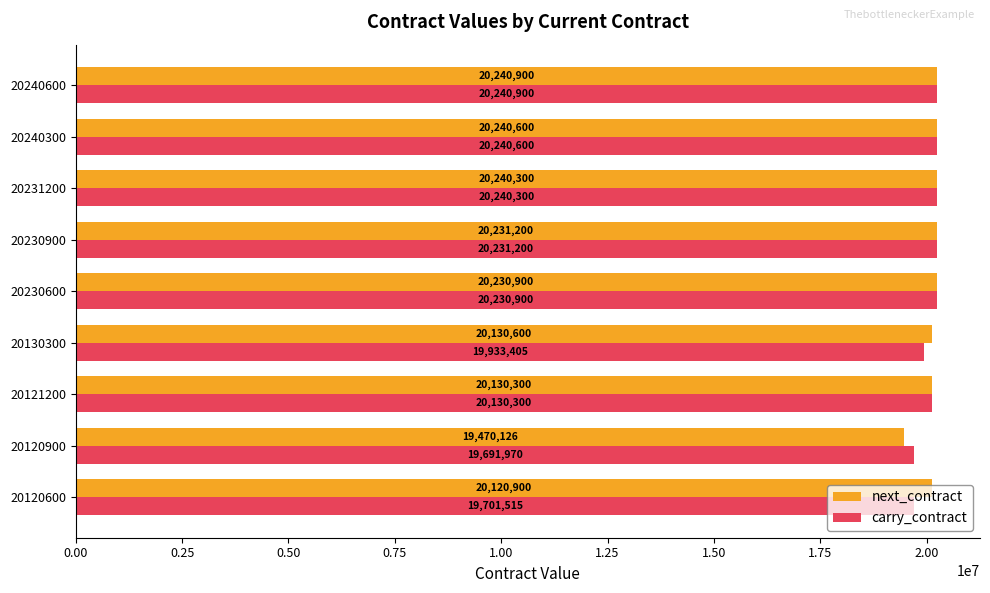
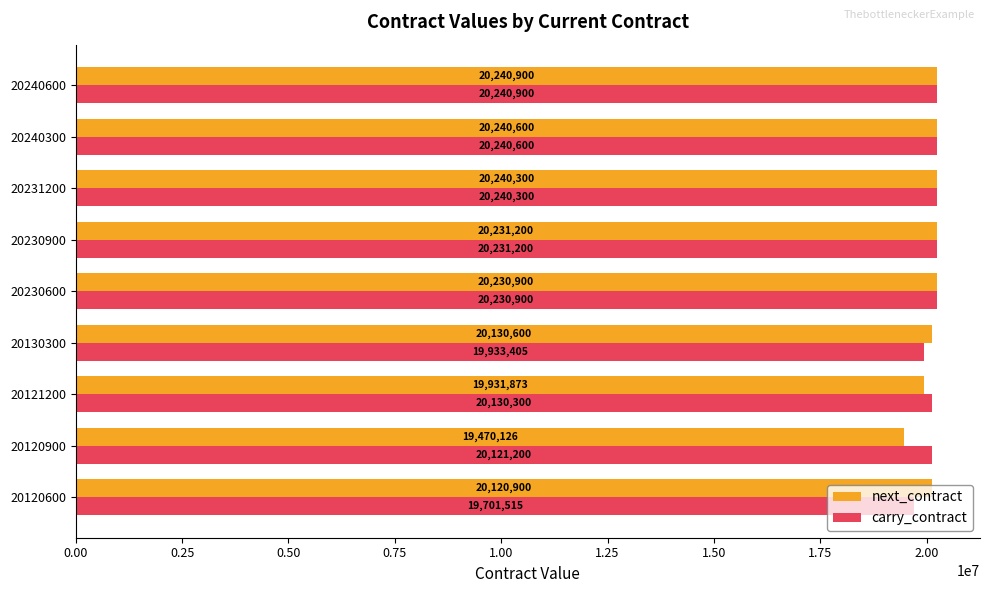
next_contract, 20121200: 20,130,300 -> 19,931,873
carry_contract, 20120900: 19,691,970 -> 20,121,200
